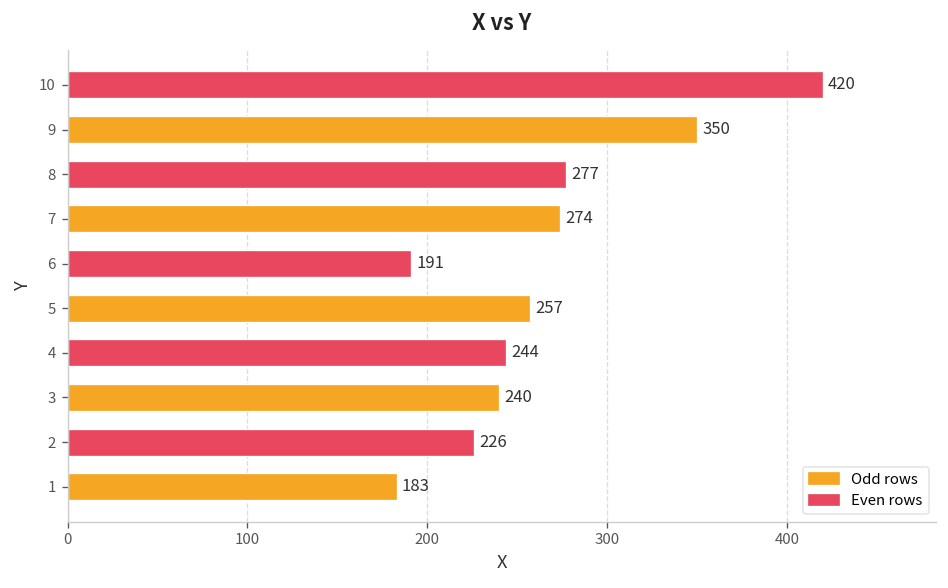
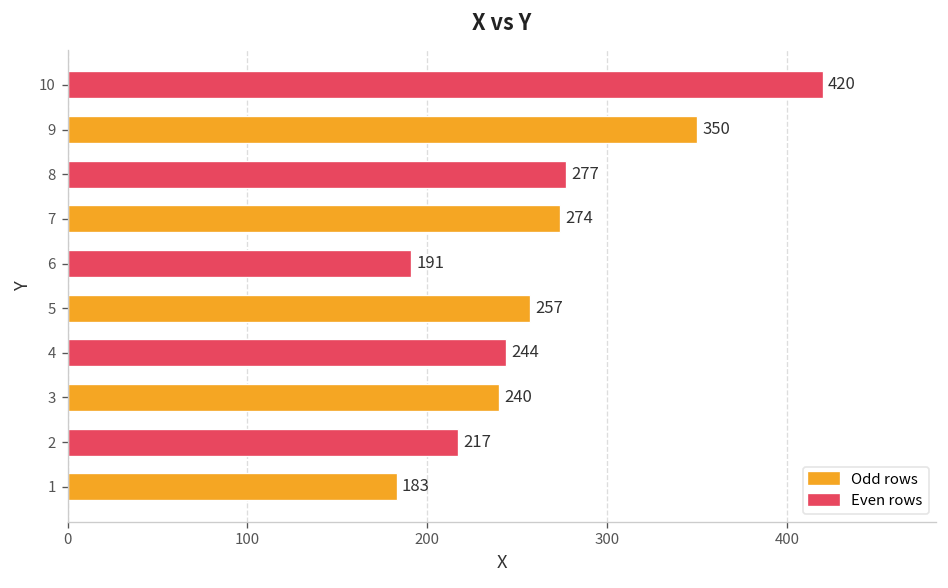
2: 226 -> 217
